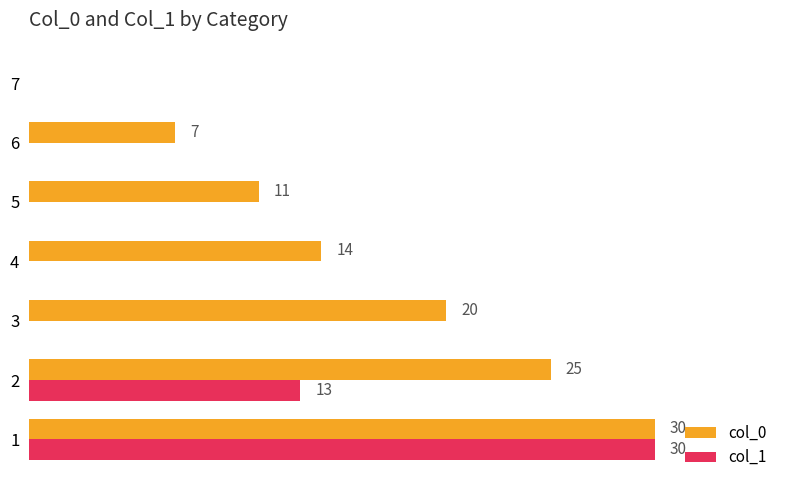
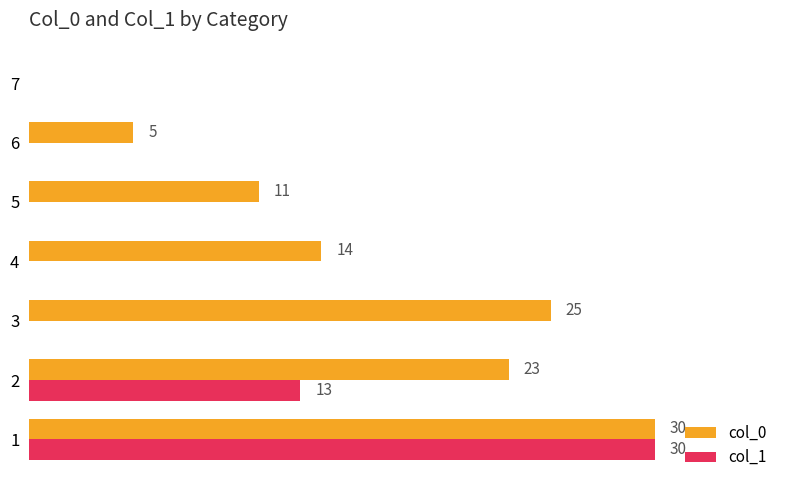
col_0, 6: 7 -> 5
col_0, 3: 20 -> 25
col_0, 2: 25 -> 23
